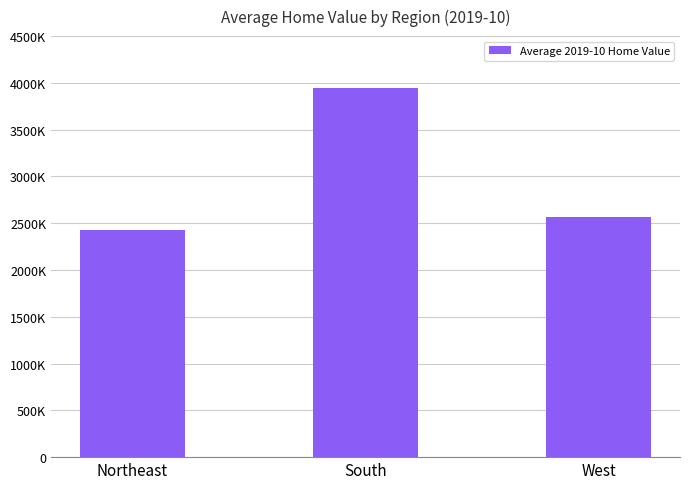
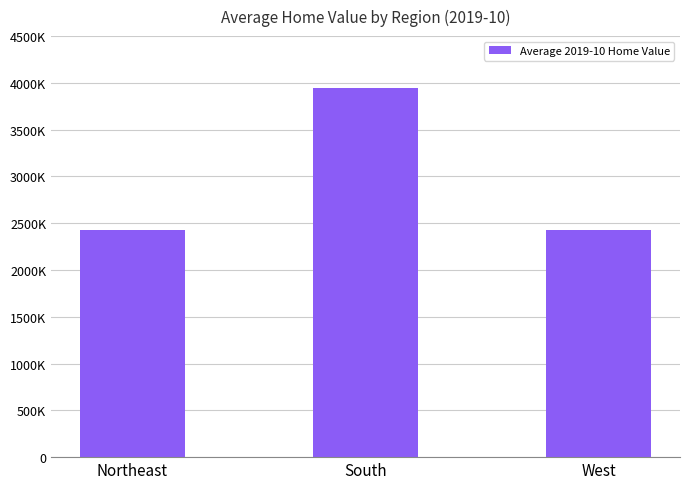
West: 2600000 -> 2400000
